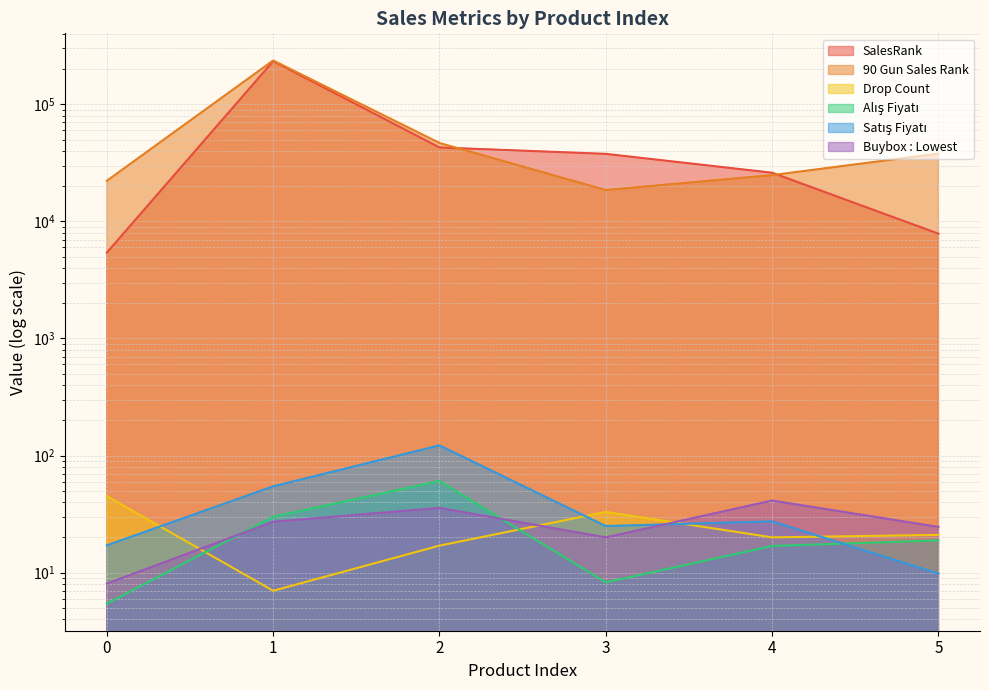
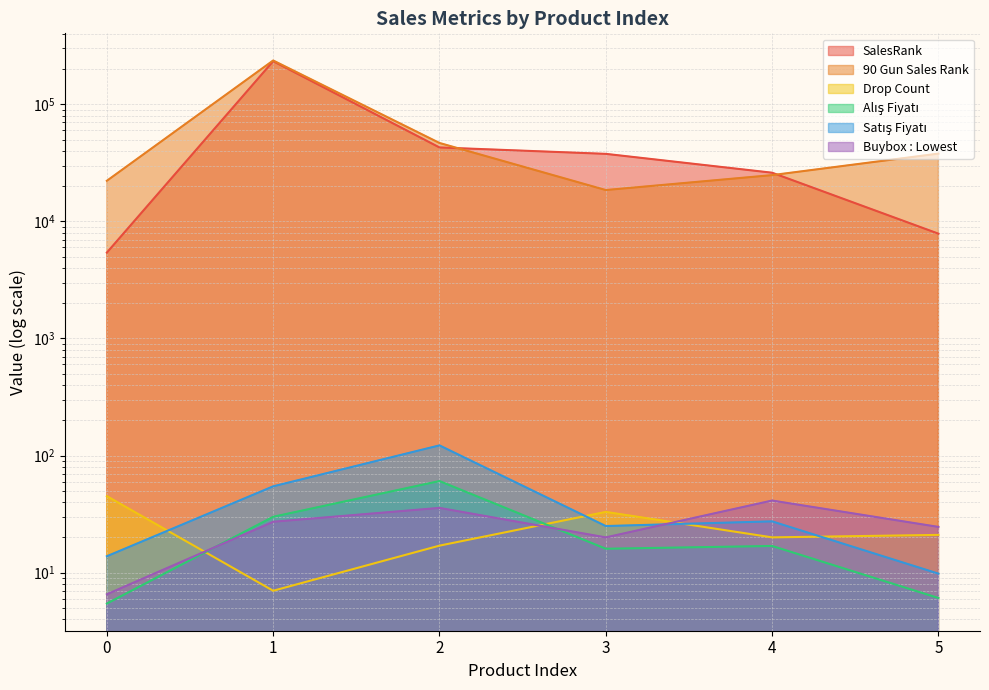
Satış Fiyatı, 0: 17 -> 14
Buybox : Lowest, 0: 8 -> 7
Alış Fiyatı, 3: 8 -> 16
Alış Fiyatı, 5: 19 -> 6
